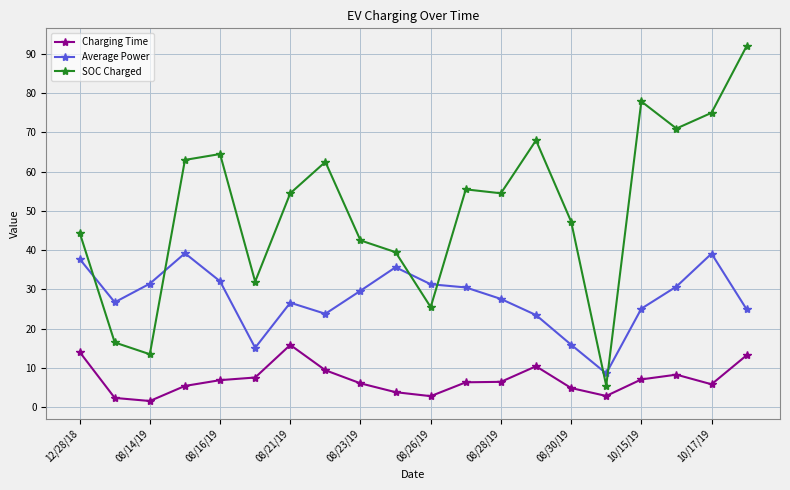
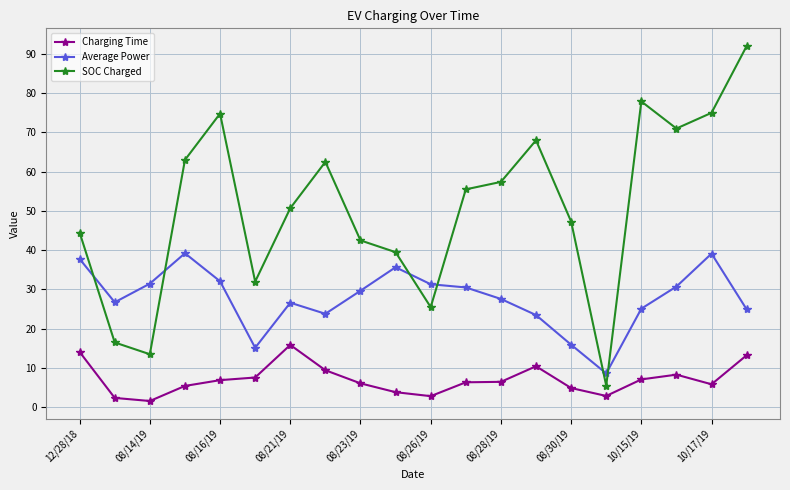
SOC Charged, 08/16/19: 65 -> 75
SOC Charged, 08/21/19: 55 -> 51
SOC Charged, 08/28/19: 55 -> 57
